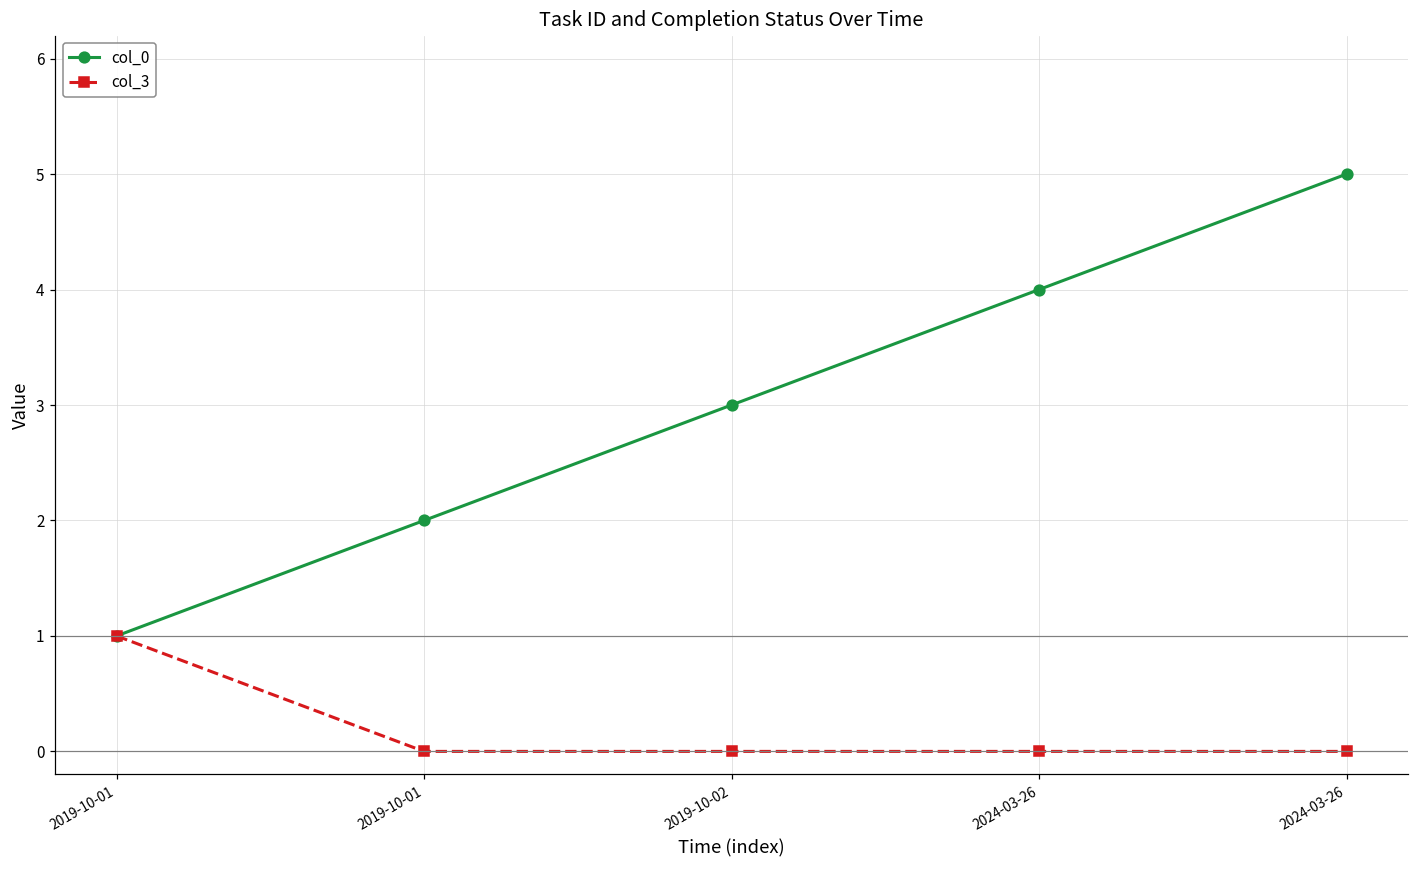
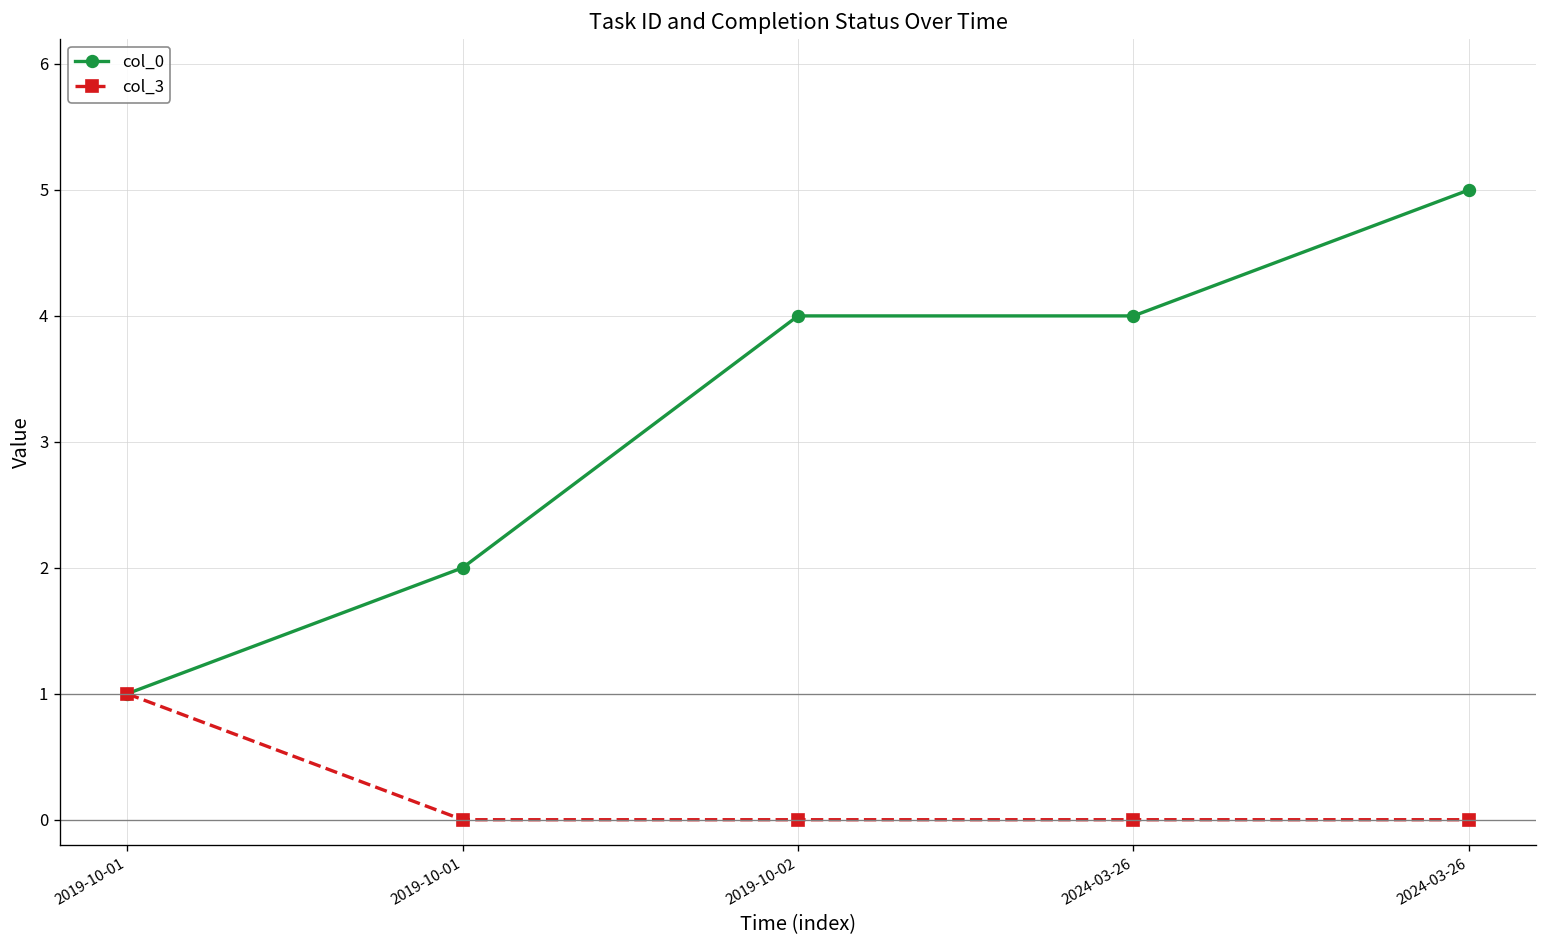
col_0, 2019-10-02: 3 -> 4
